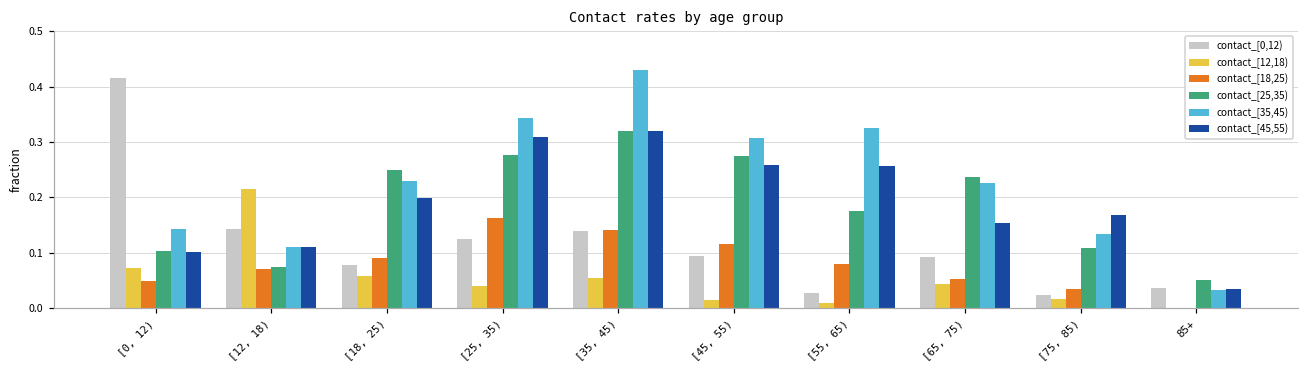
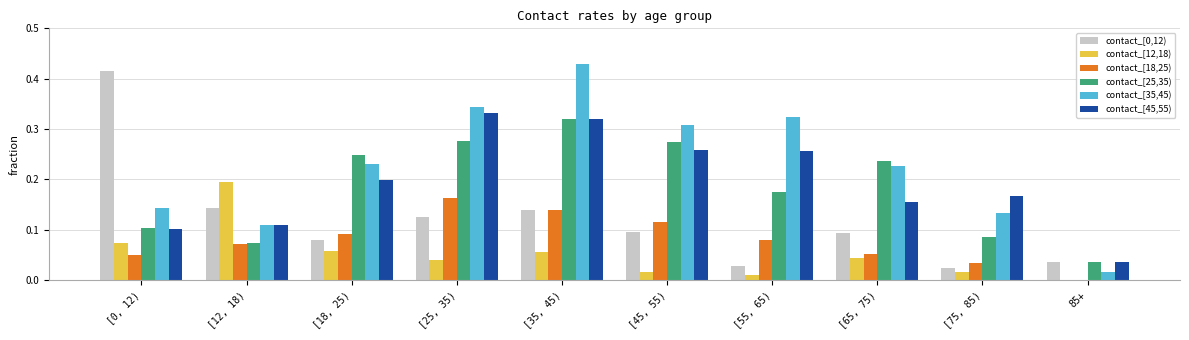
contact_[12,18), [12, 18): 0.21 -> 0.19
contact_[45,55), [25, 35): 0.31 -> 0.33
contact_[25,35), [75, 85): 0.11 -> 0.09
contact_[25,35), 85+: 0.05 -> 0.03
contact_[35,45), 85+: 0.03 -> 0.02
